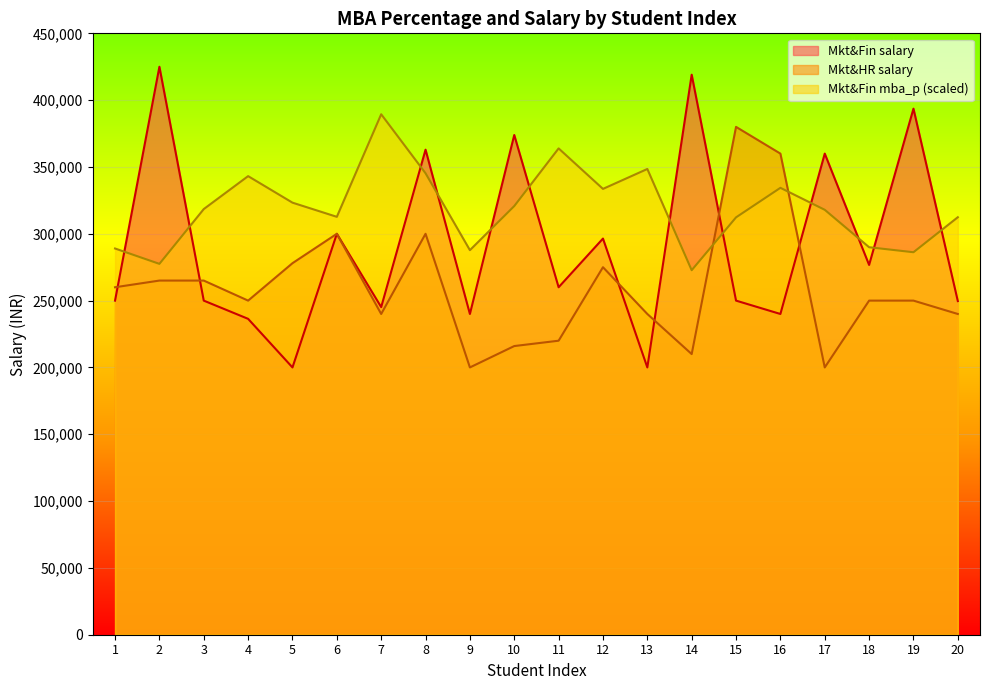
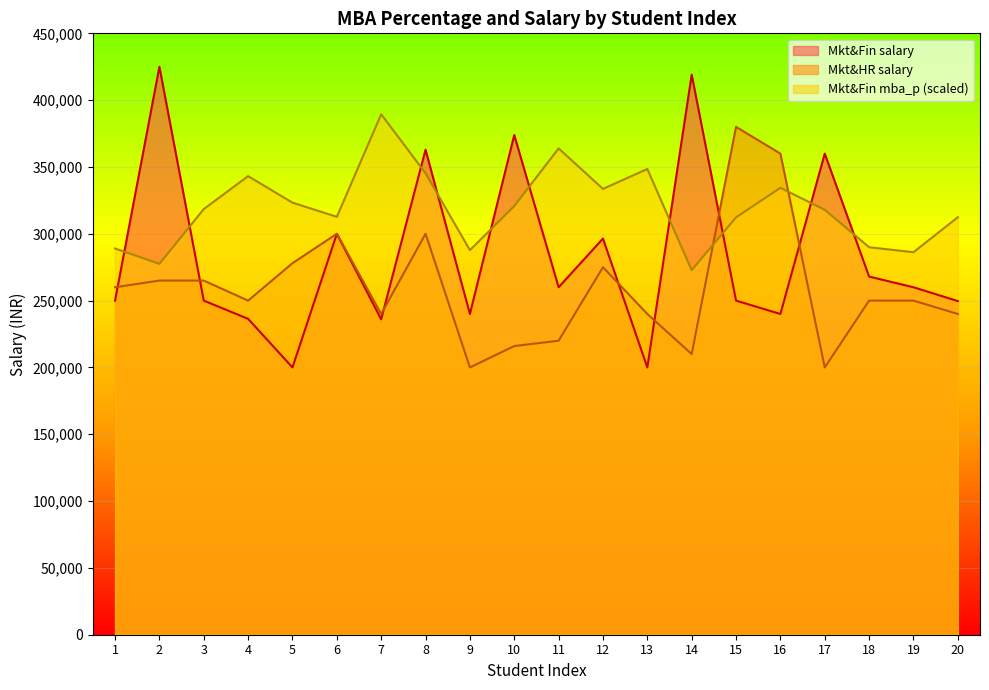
Mkt&Fin salary, 7: 245,000 -> 236,000
Mkt&Fin salary, 18: 277,000 -> 268,000
Mkt&Fin salary, 19: 394,000 -> 260,000
